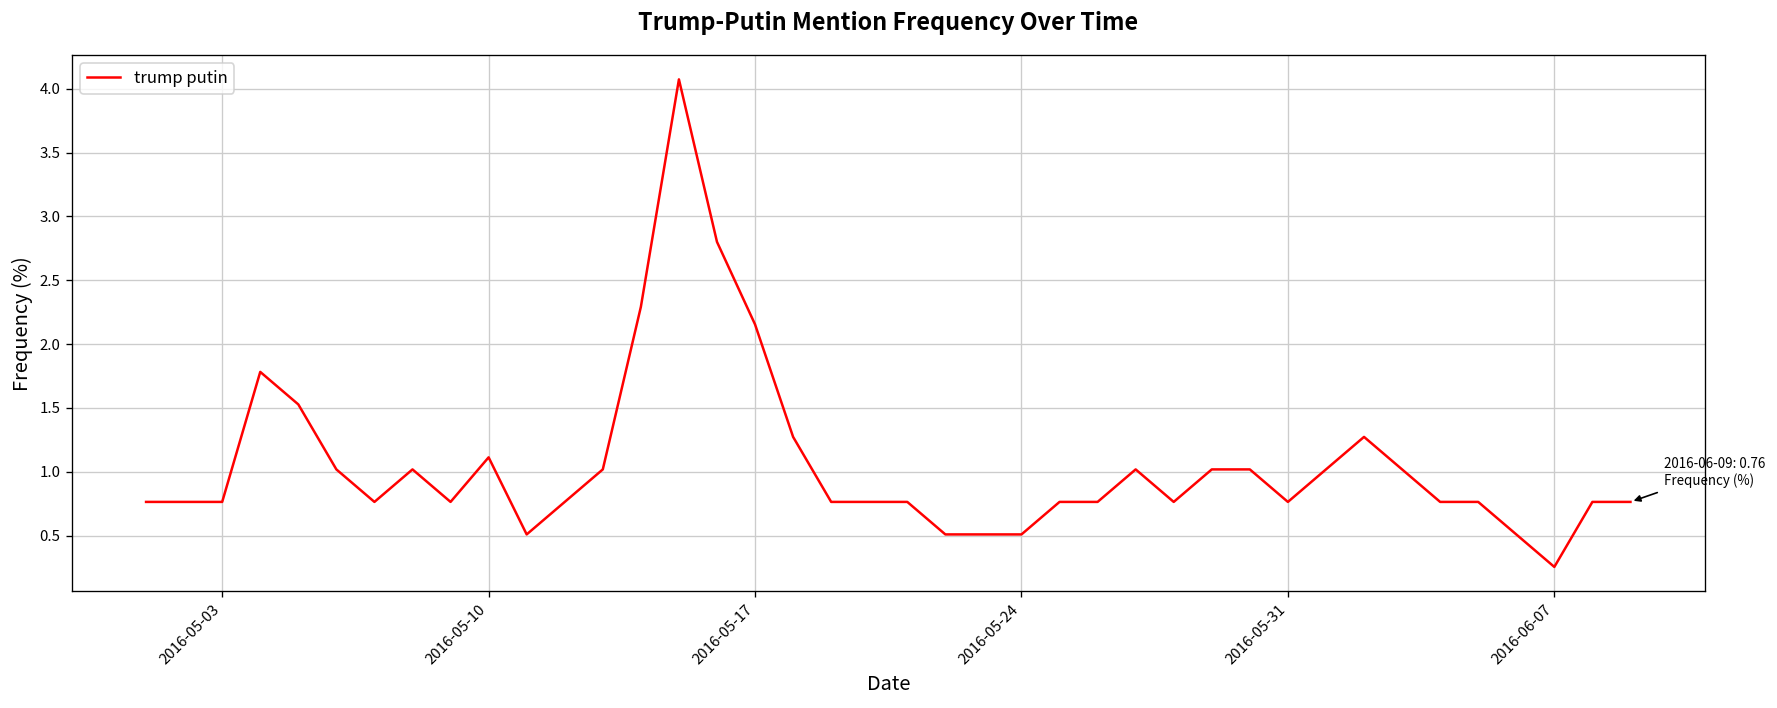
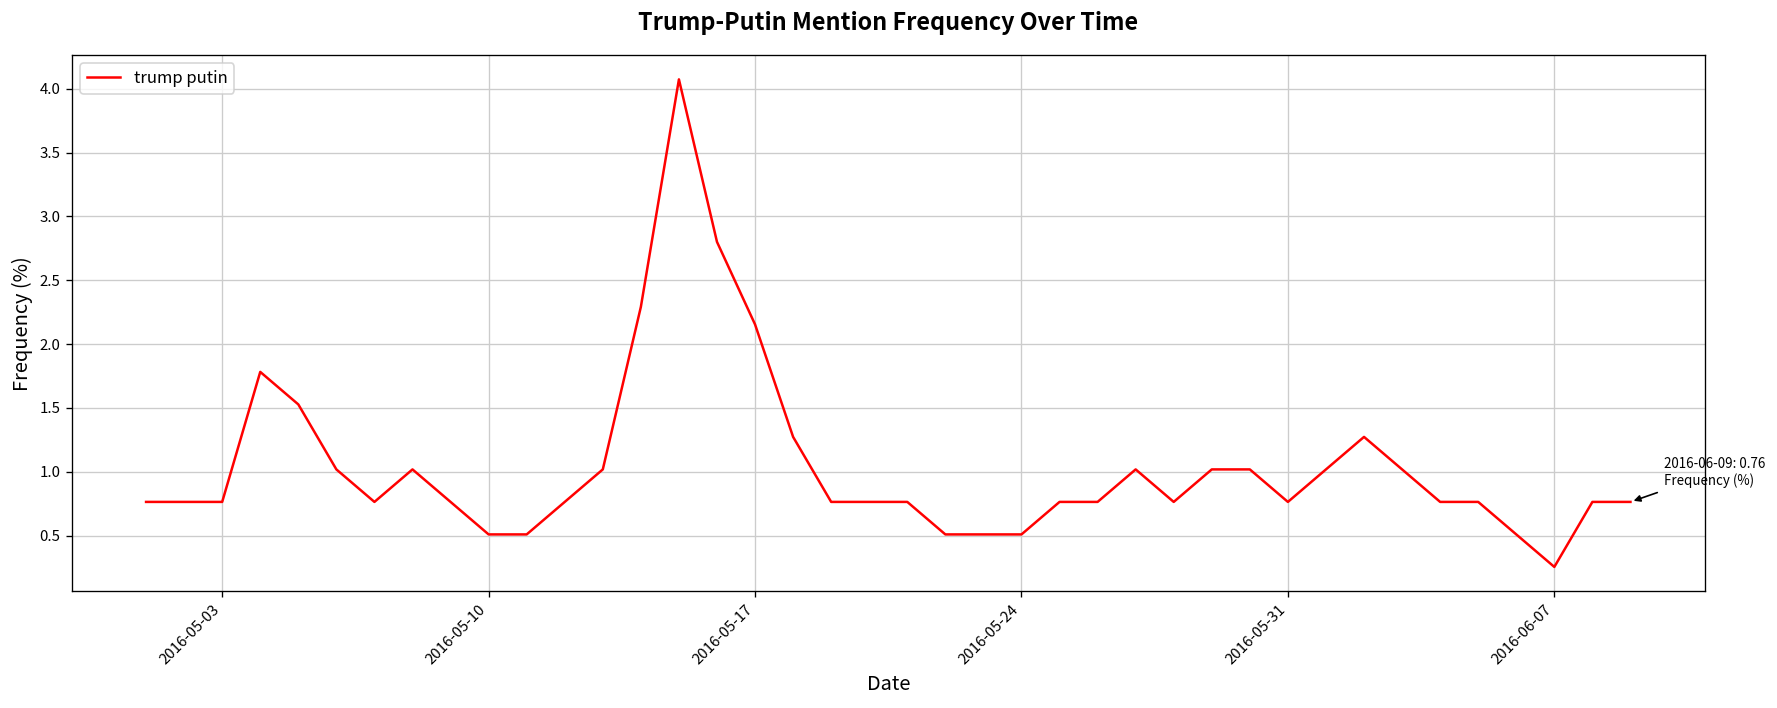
2016-05-10: 1.11 -> 0.51
